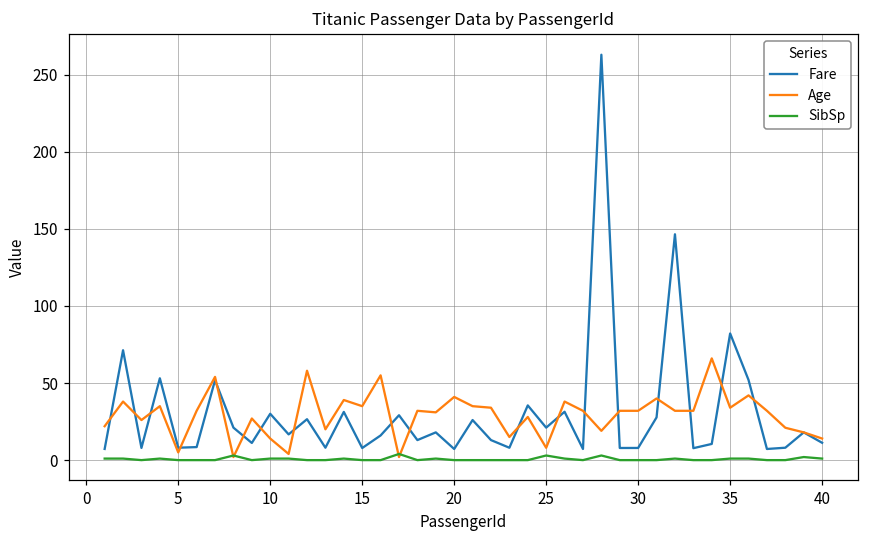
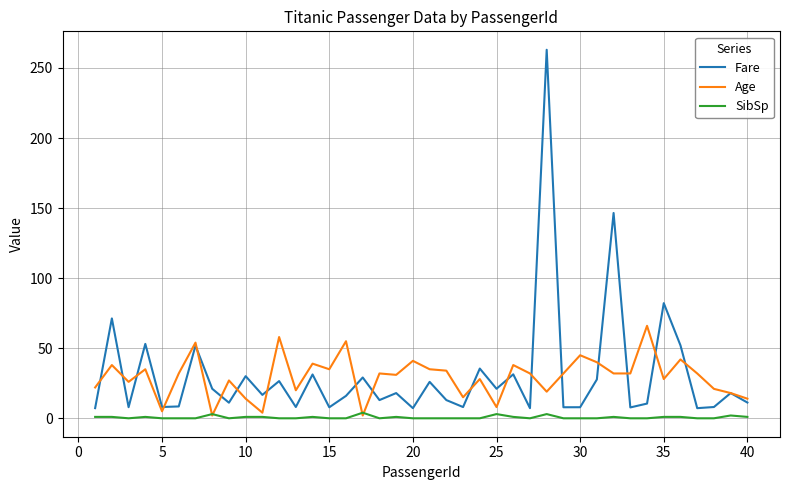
Age, 30: 32 -> 45
Age, 35: 34 -> 28
